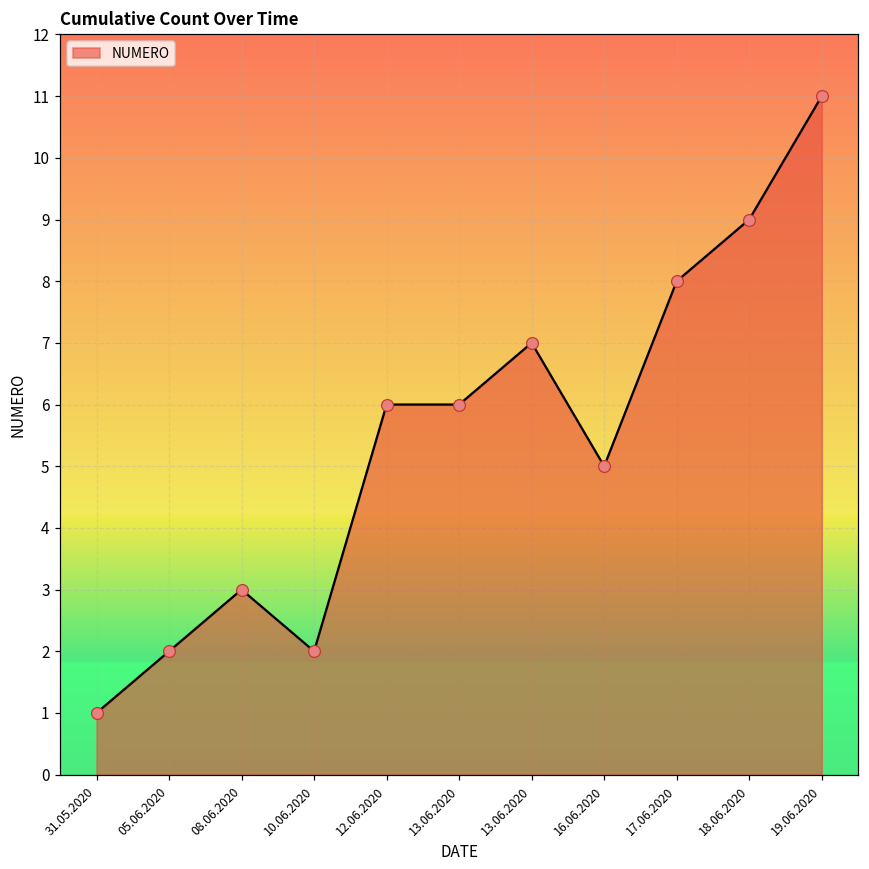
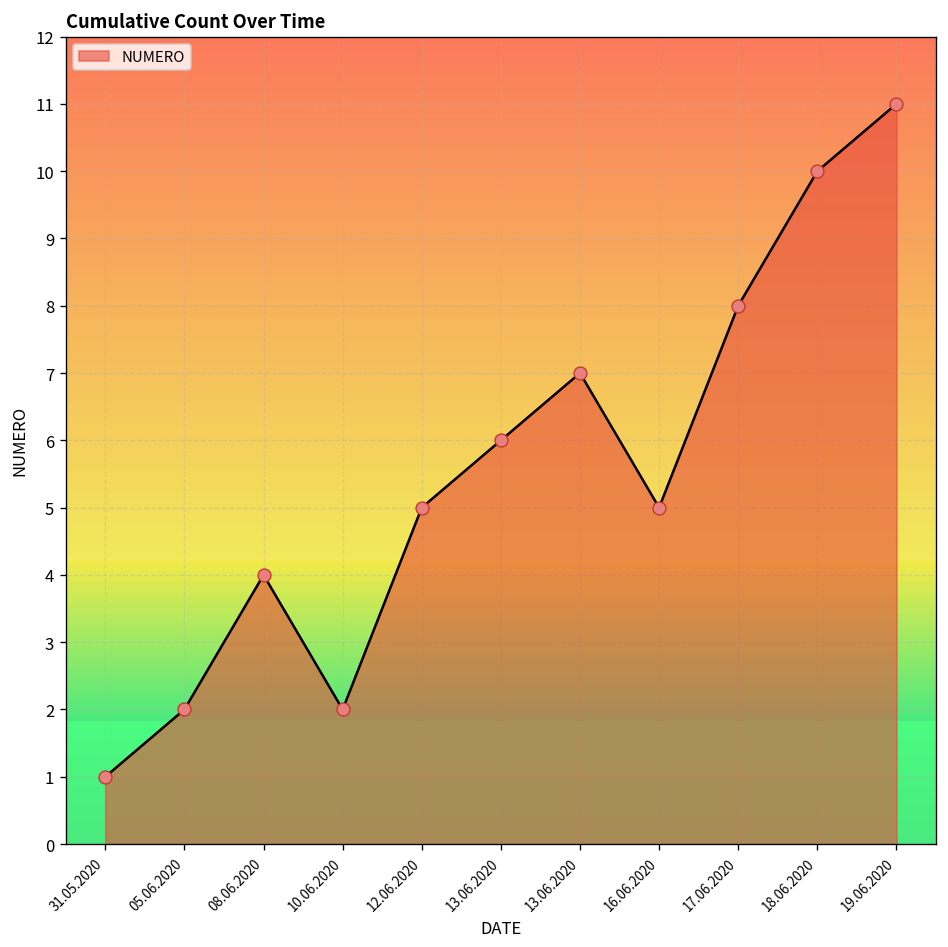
08.06.2020: 3 -> 4
12.06.2020: 6 -> 5
18.06.2020: 9 -> 10
